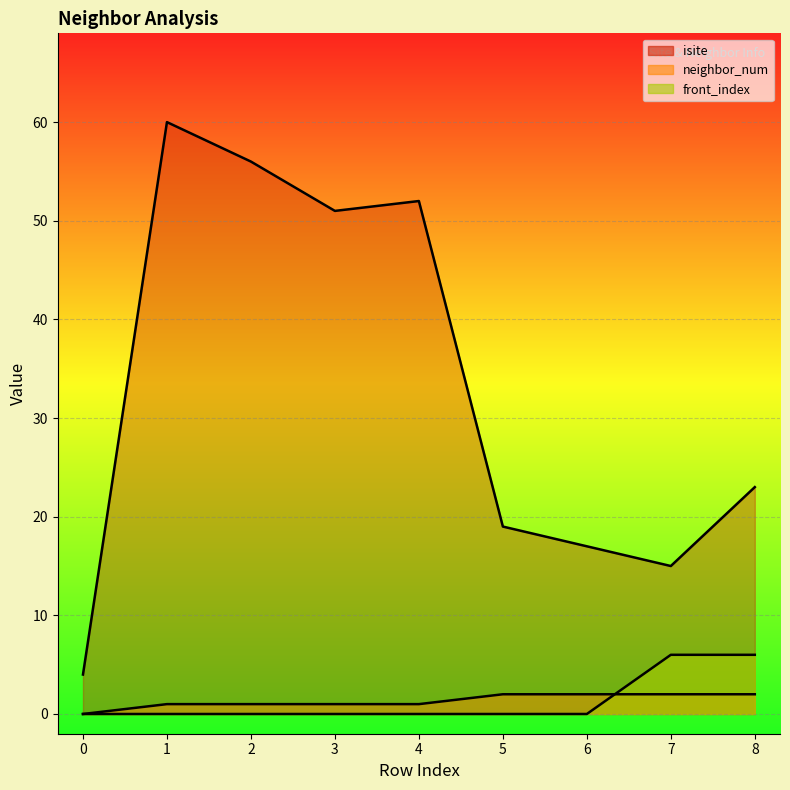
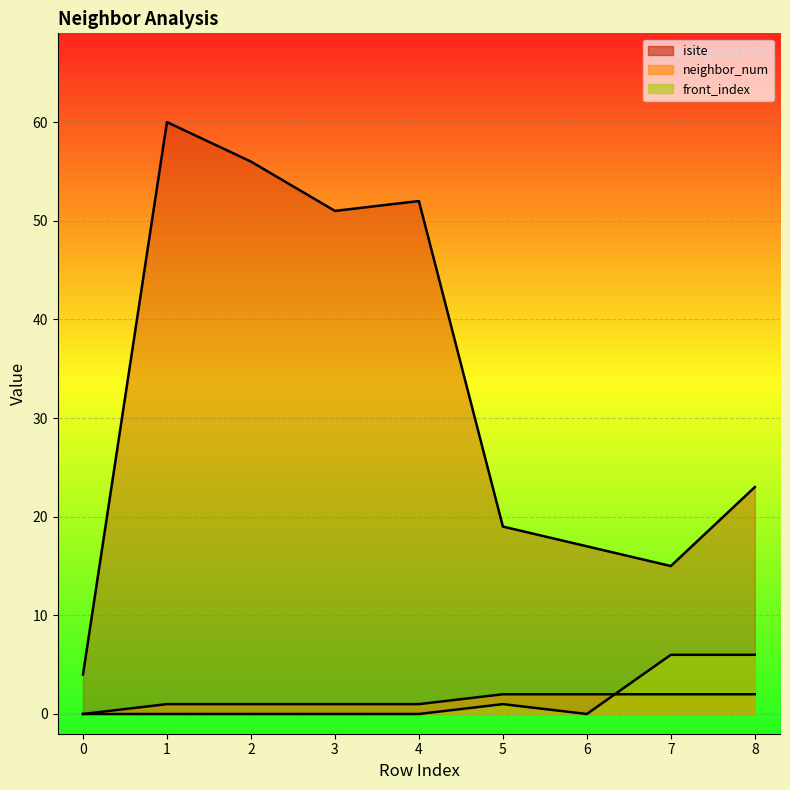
front_index, 5: 0 -> 1
